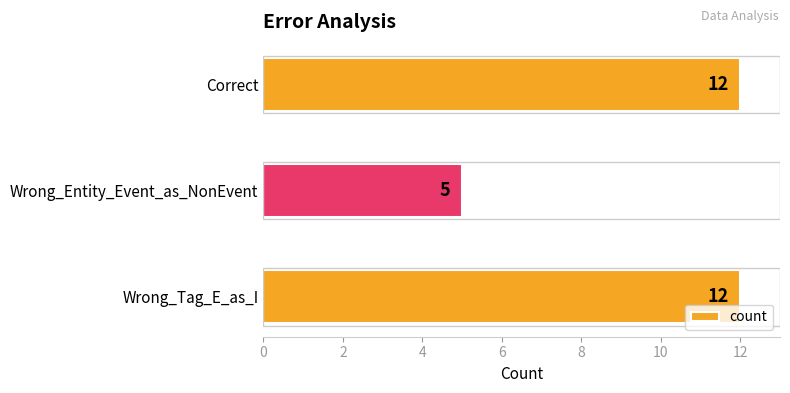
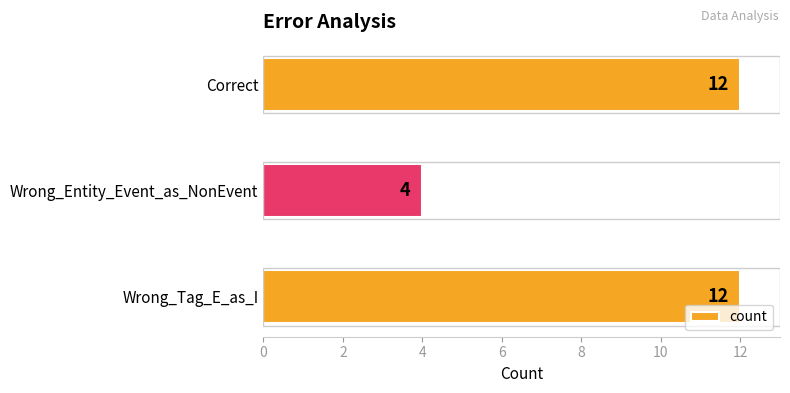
Wrong_Entity_Event_as_NonEvent: 5 -> 4
